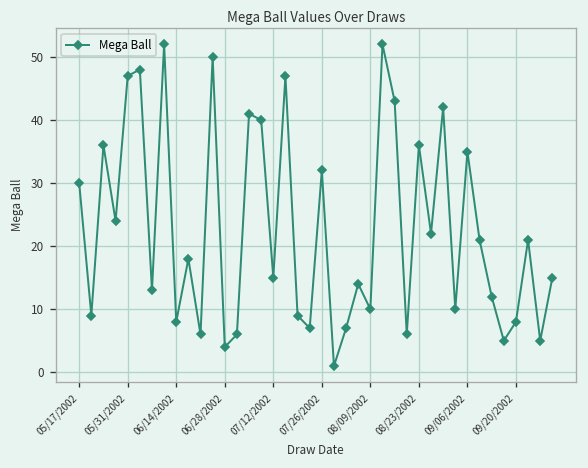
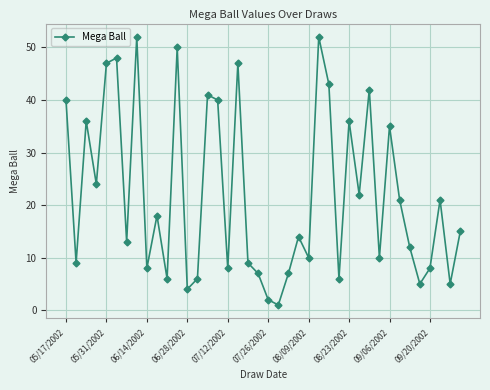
05/17/2002: 30 -> 40
07/12/2002: 15 -> 8
07/26/2002: 32 -> 2
